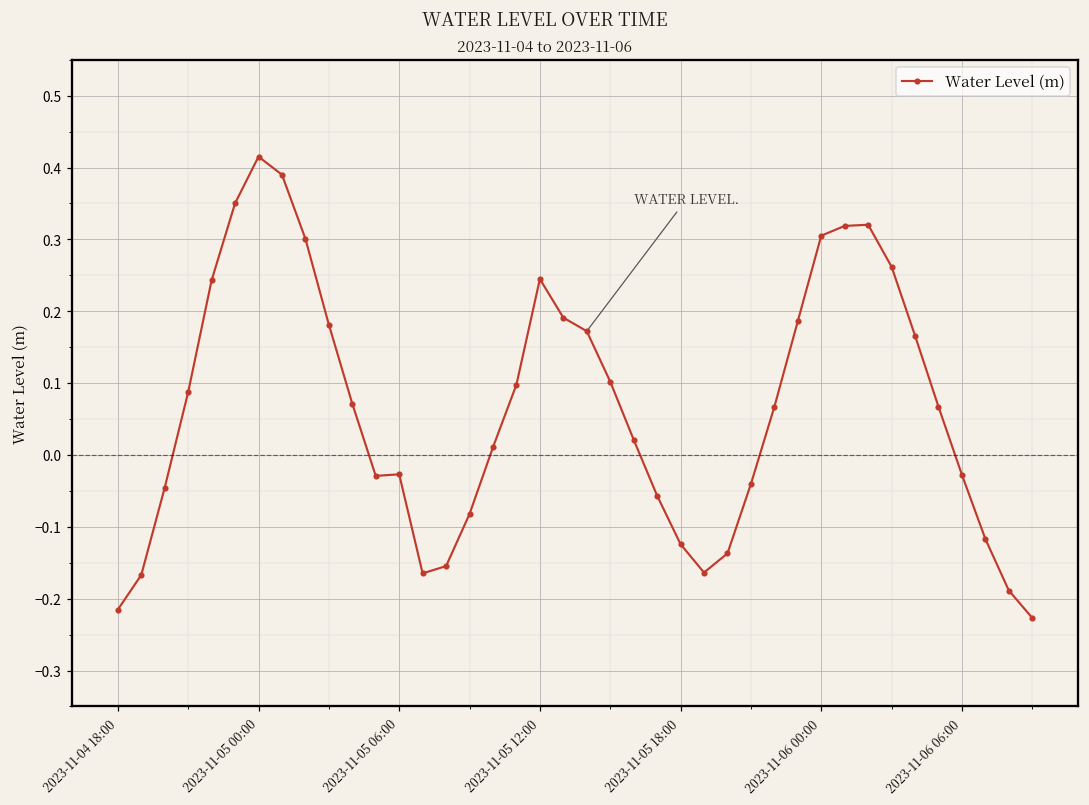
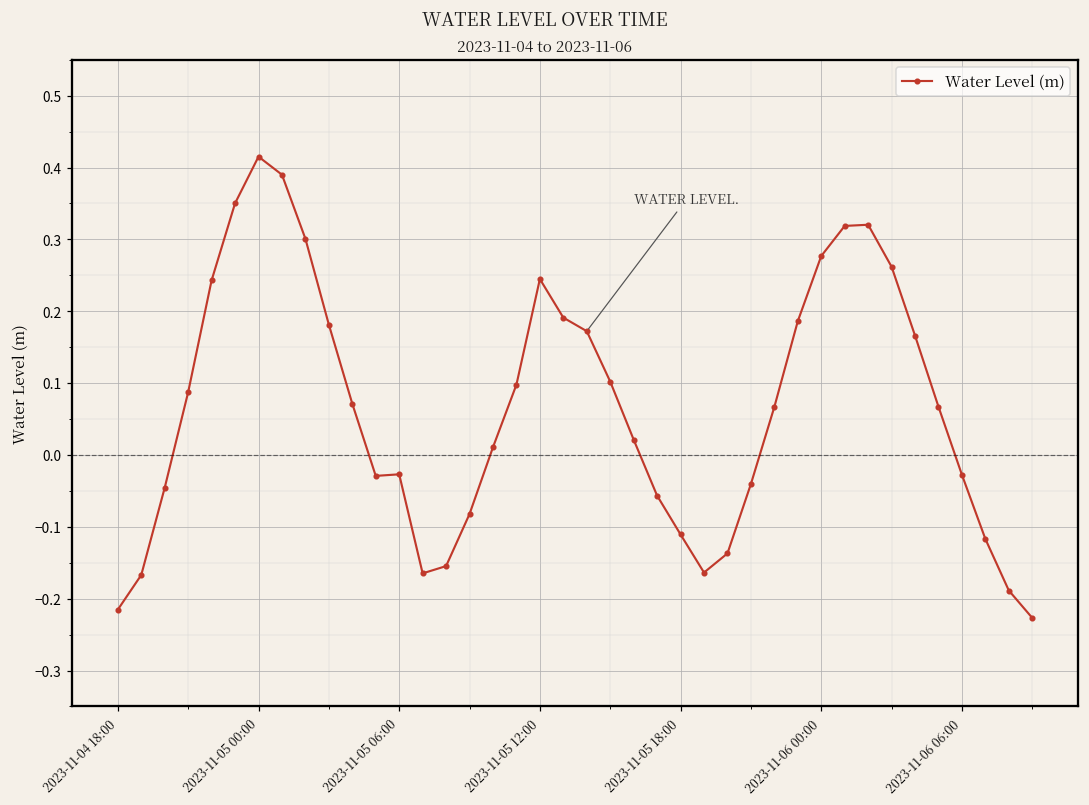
2023-11-05 18:00: -0.12 -> -0.11
2023-11-06 00:00: 0.31 -> 0.28
